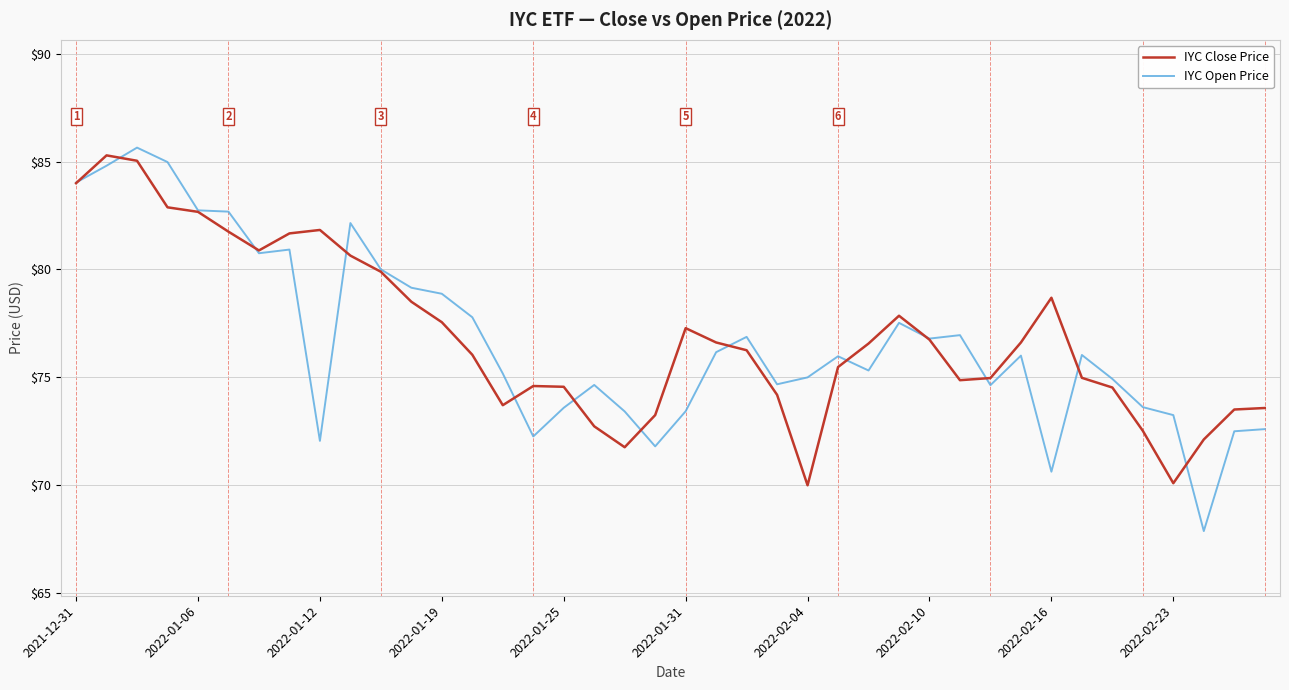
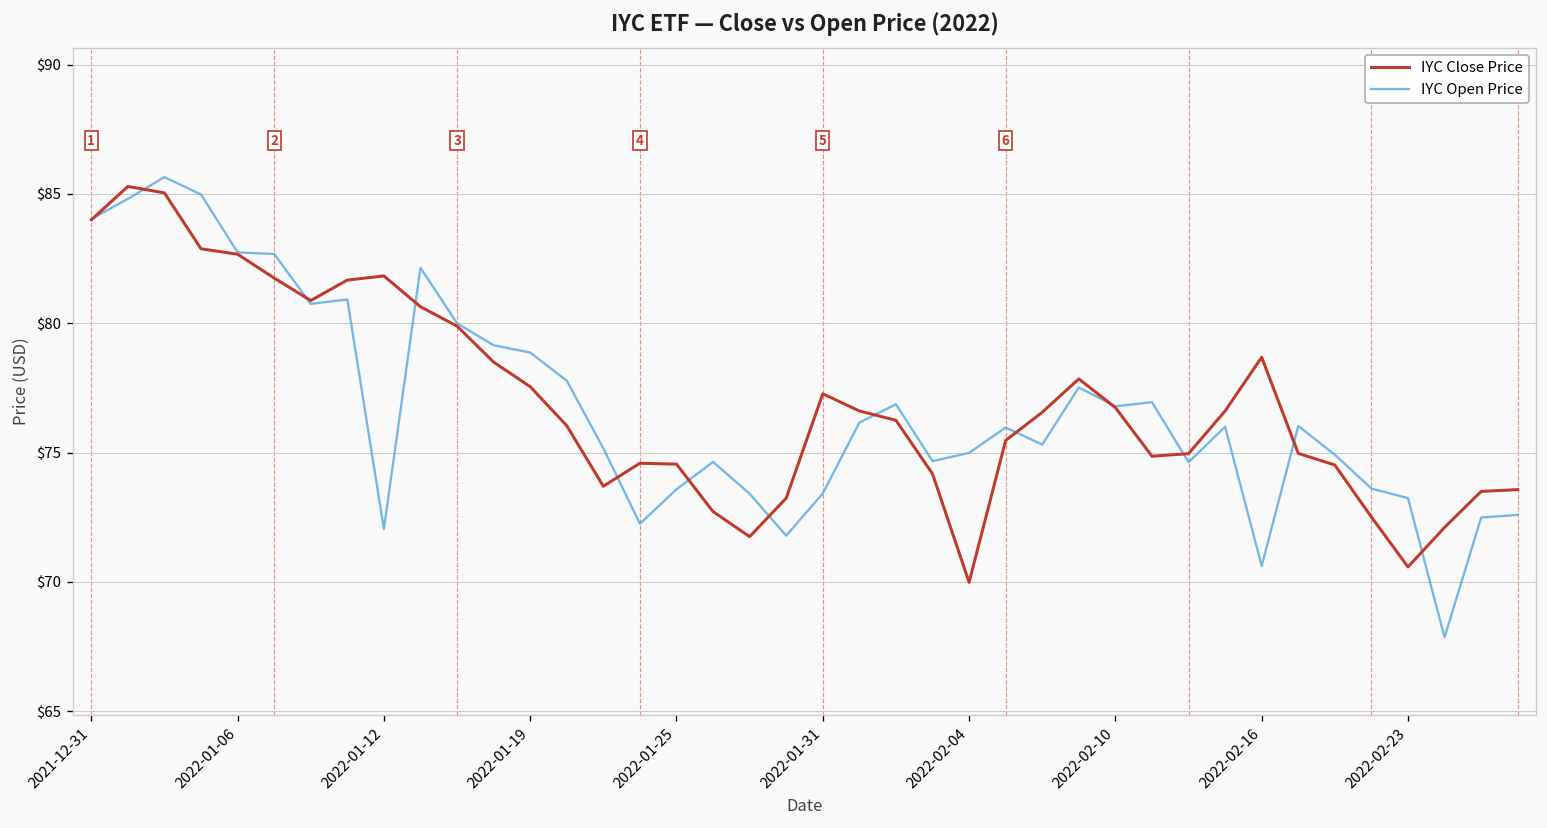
IYC Close Price, 2022-02-23: $70.1 -> $70.6
